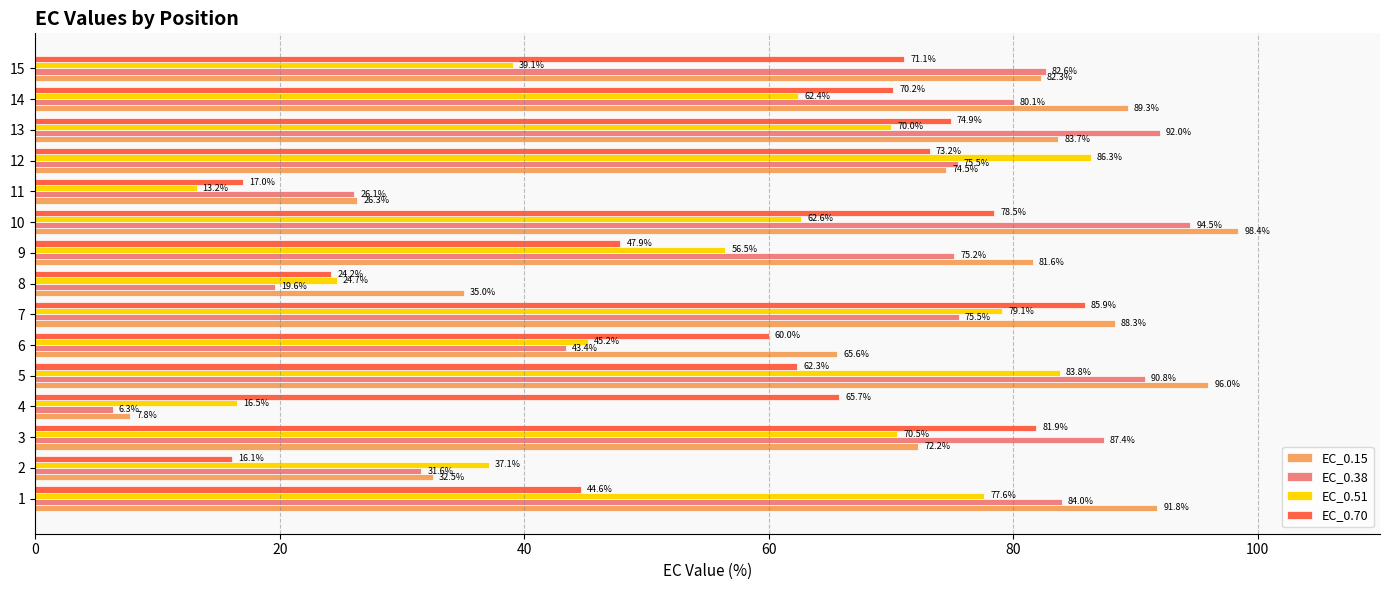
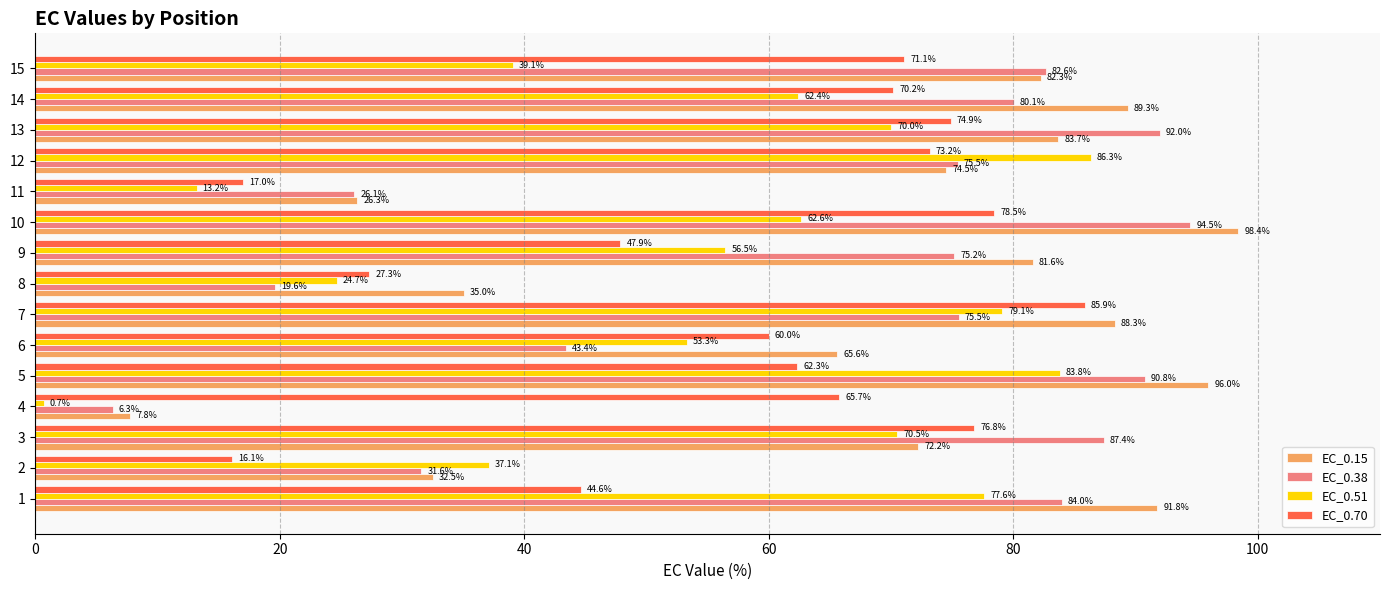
EC_0.70, 8: 24.2% -> 27.3%
EC_0.51, 6: 45.2% -> 53.3%
EC_0.51, 4: 16.5% -> 0.7%
EC_0.70, 3: 81.9% -> 76.8%
